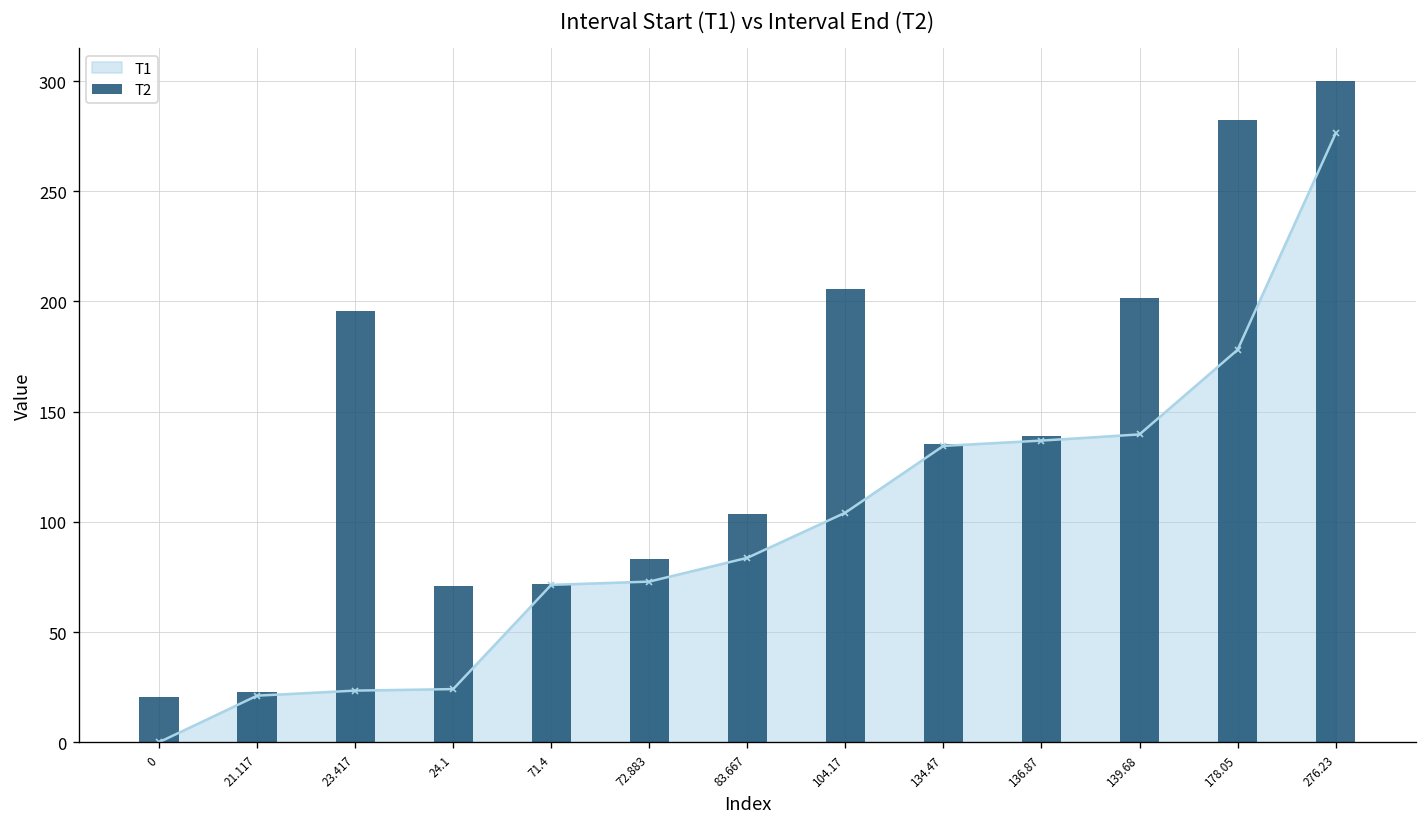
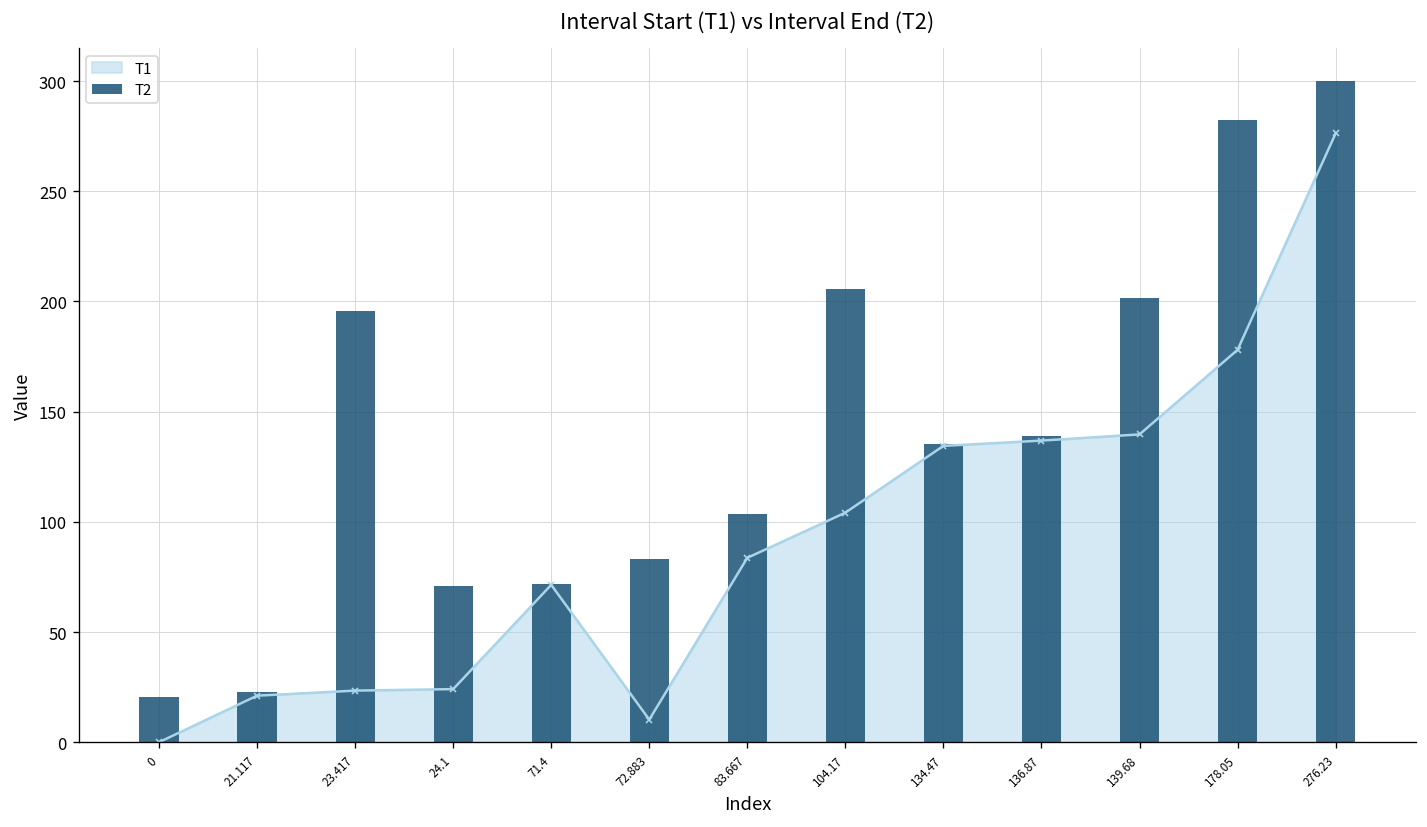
T1, 72.883: 73 -> 10
